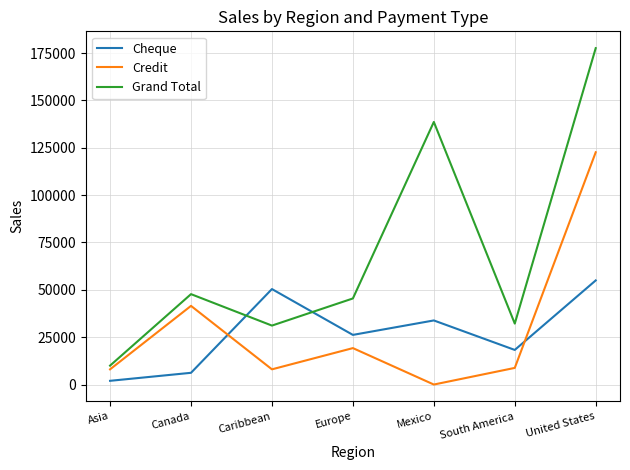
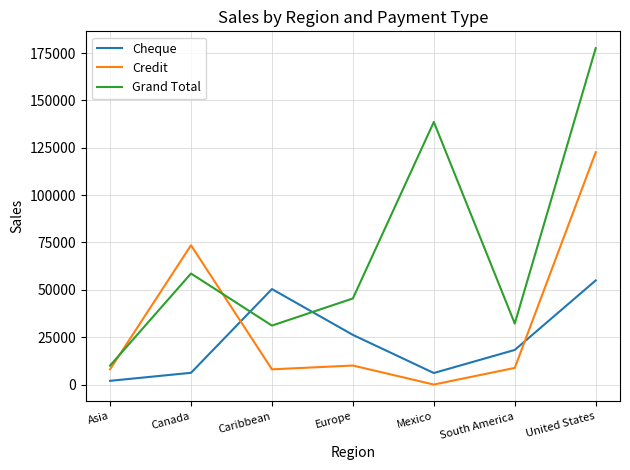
Credit, Canada: 42000 -> 74000
Grand Total, Canada: 48000 -> 59000
Credit, Europe: 19000 -> 10000
Cheque, Mexico: 34000 -> 6000
